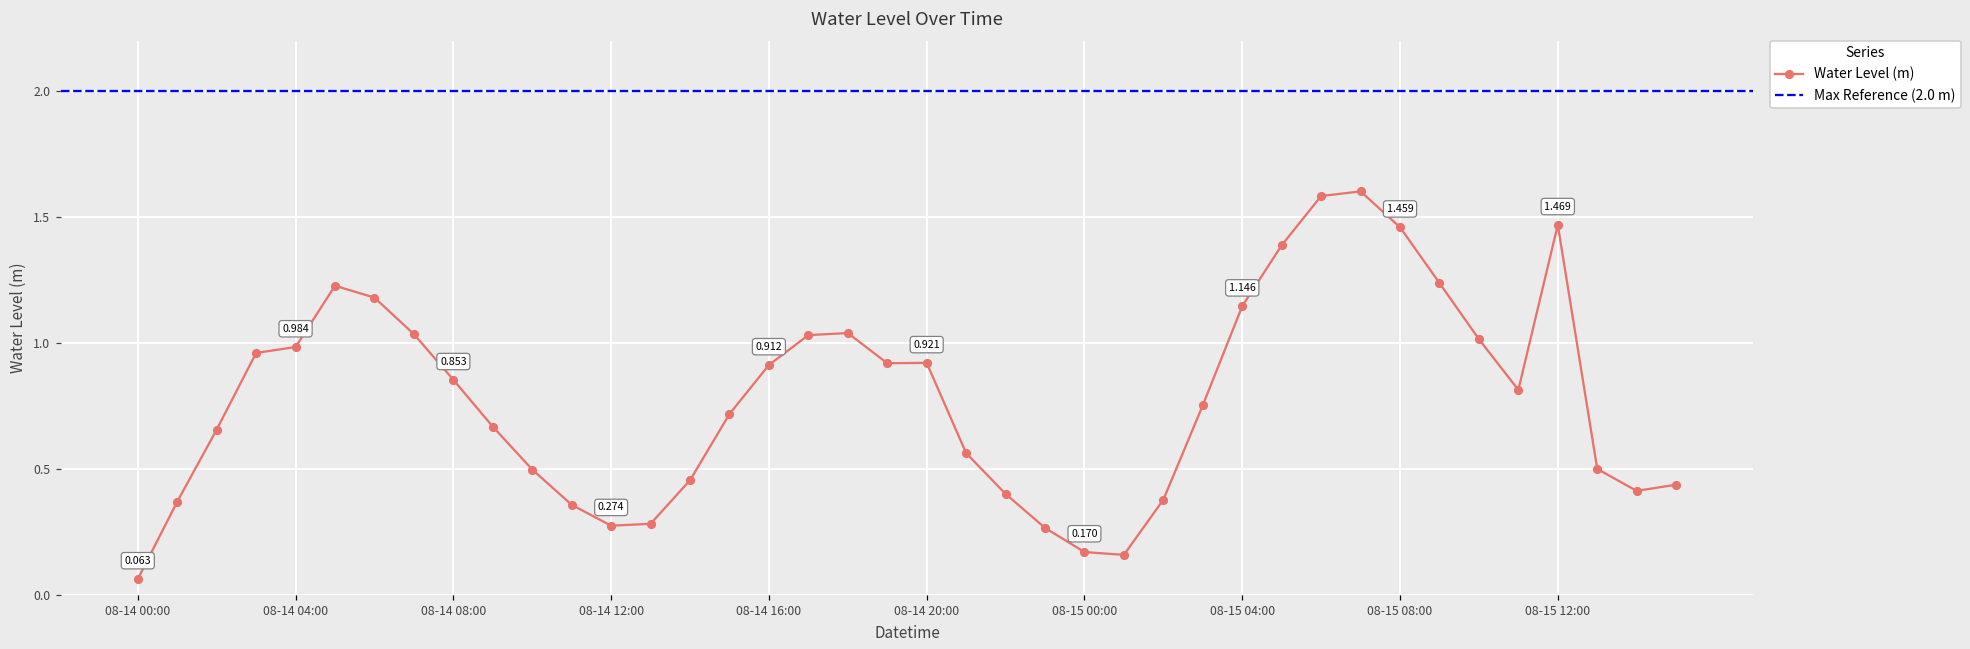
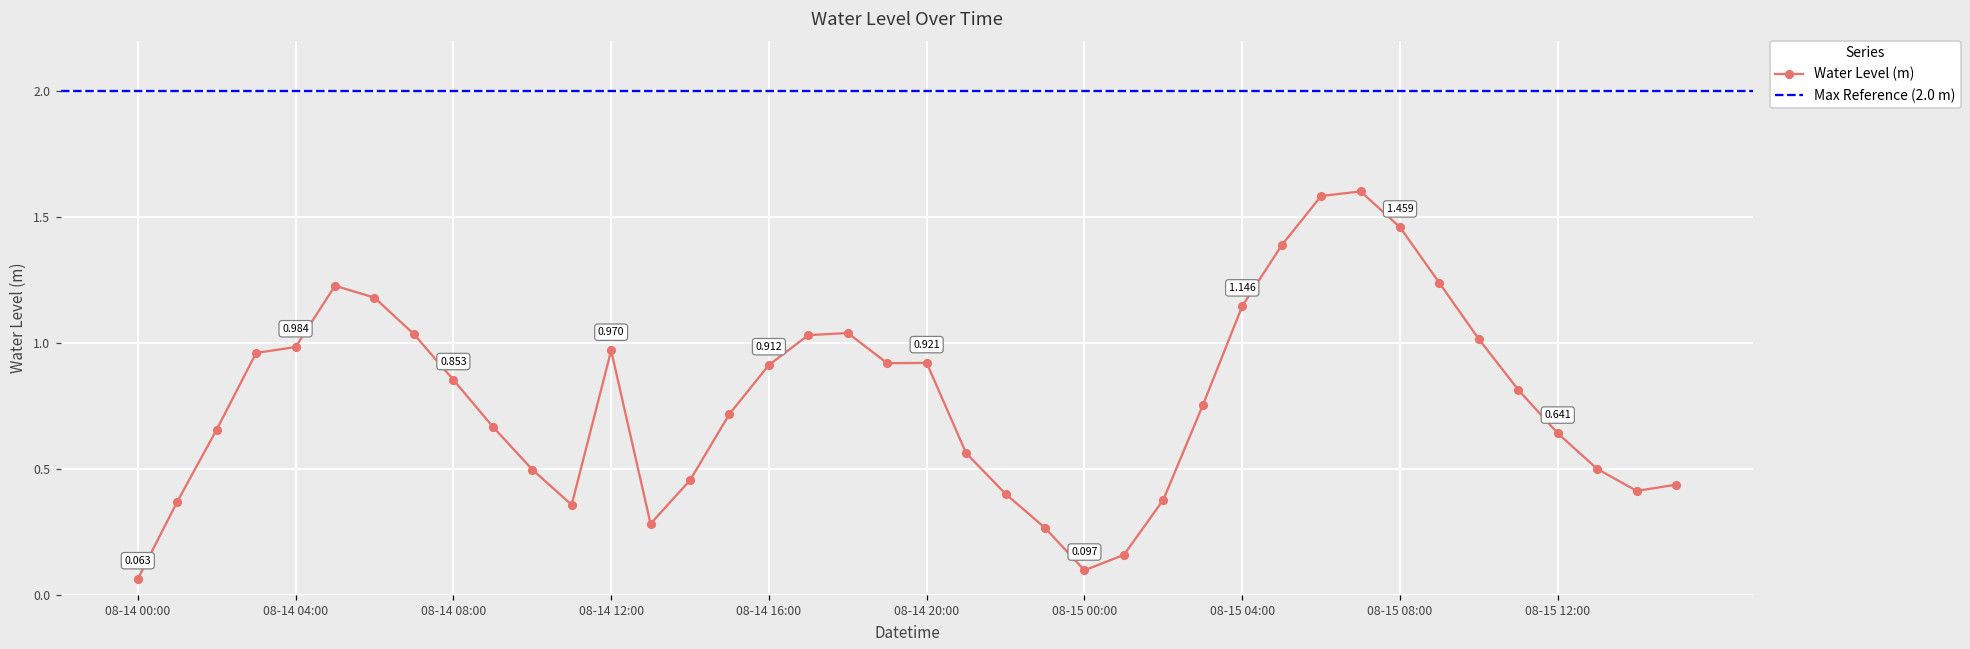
08-14 12:00: 0.274 -> 0.970
08-15 00:00: 0.170 -> 0.097
08-15 12:00: 1.469 -> 0.641
